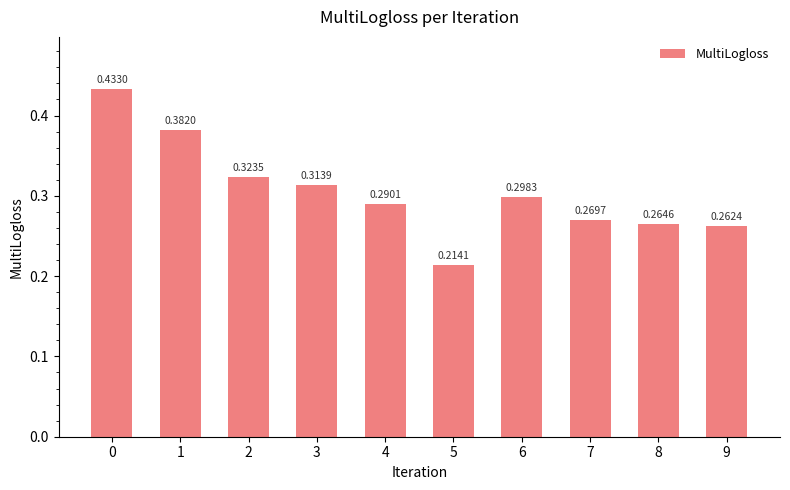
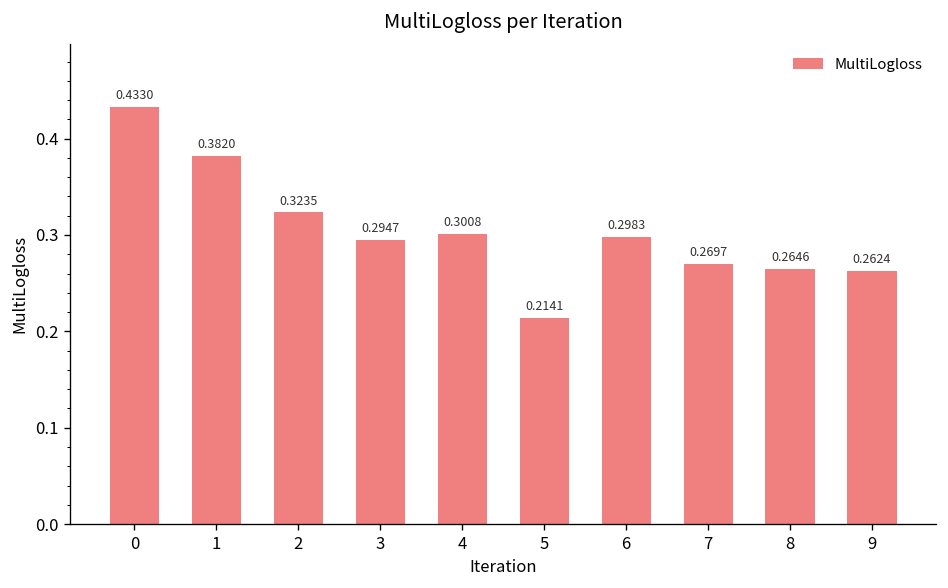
3: 0.3139 -> 0.2947
4: 0.2901 -> 0.3008
